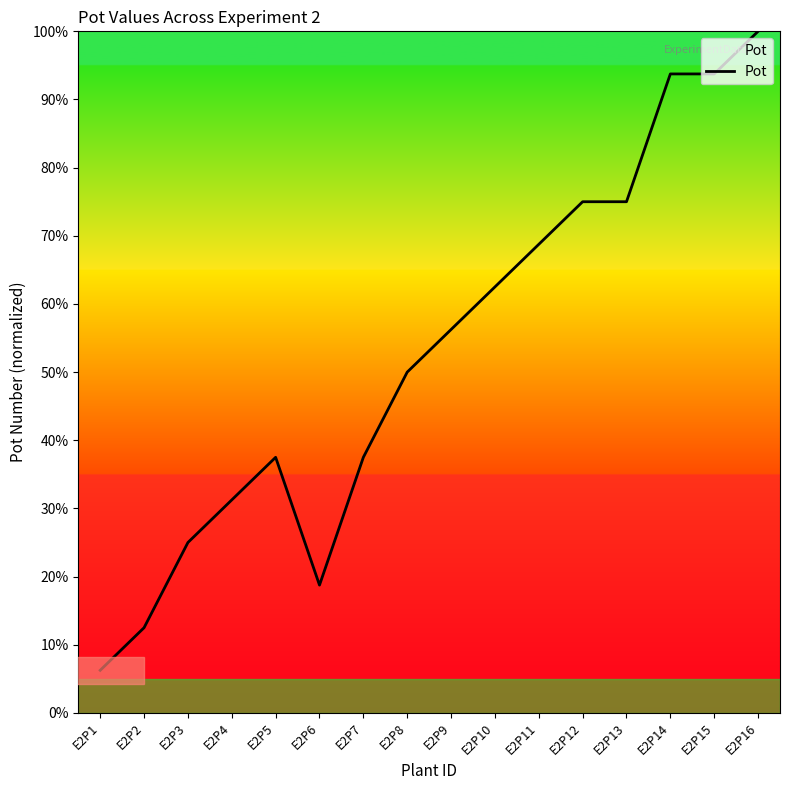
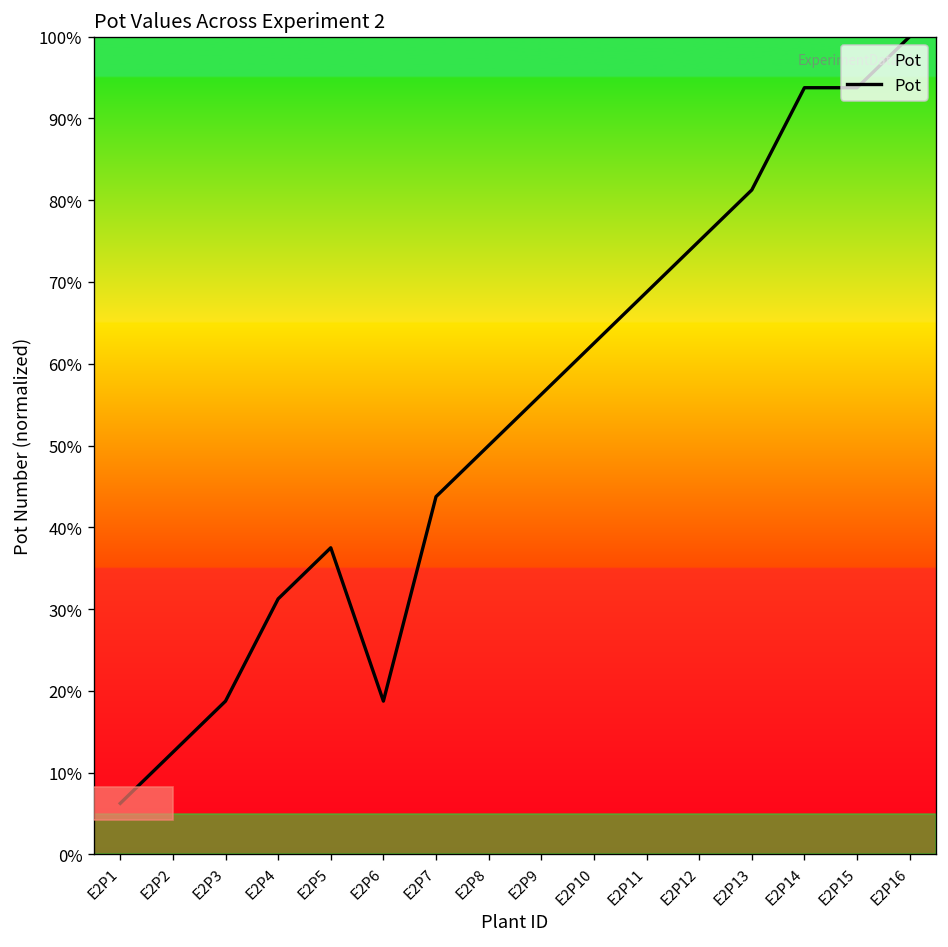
E2P3: 25% -> 19%
E2P7: 38% -> 44%
E2P13: 75% -> 81%
